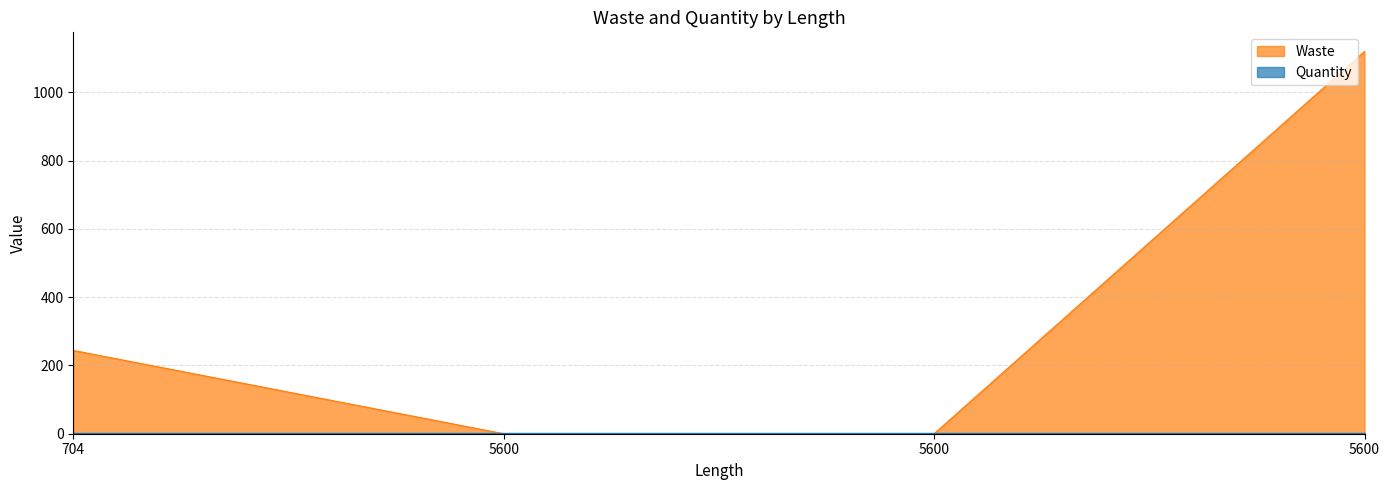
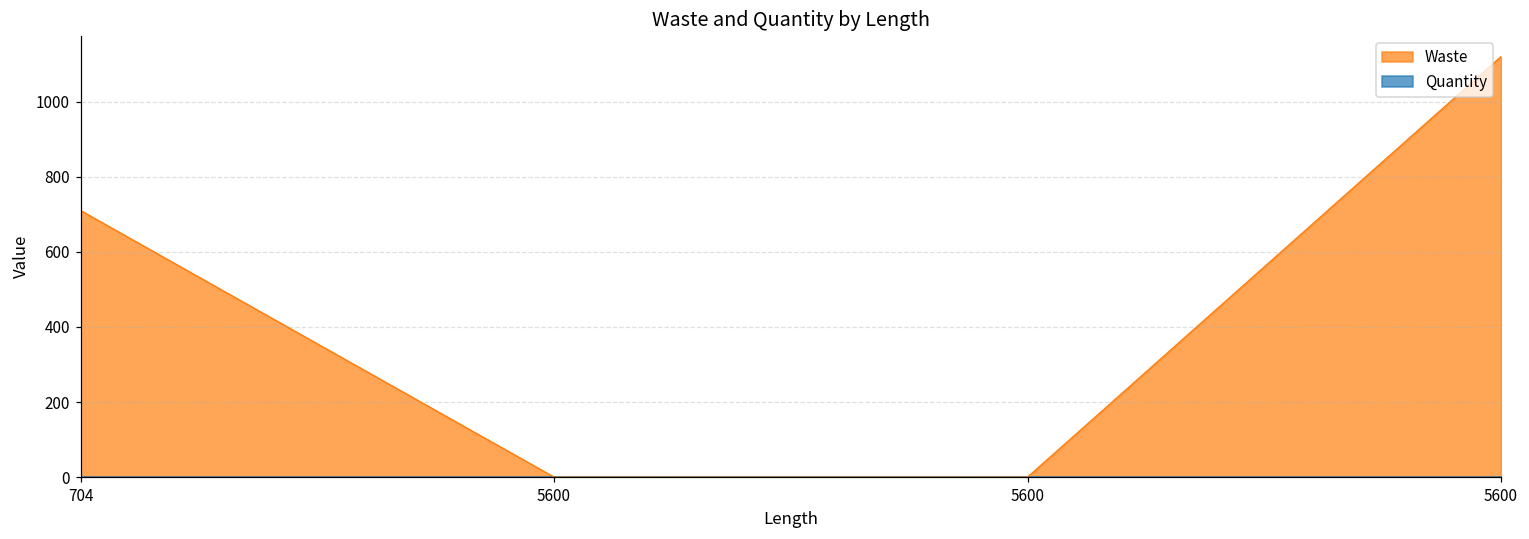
Waste, 704: 240 -> 710
